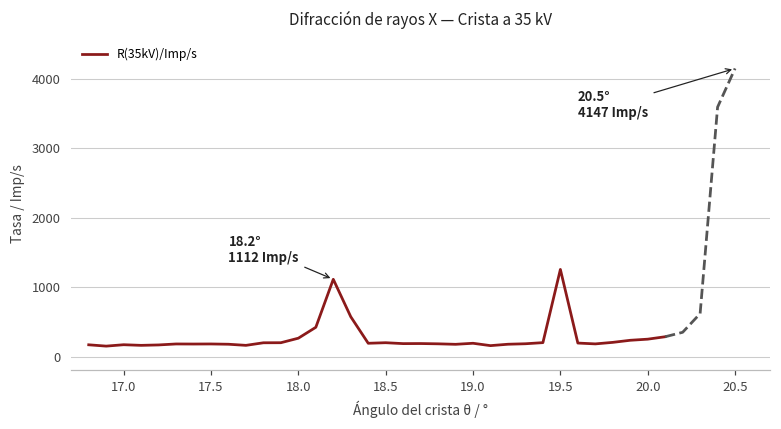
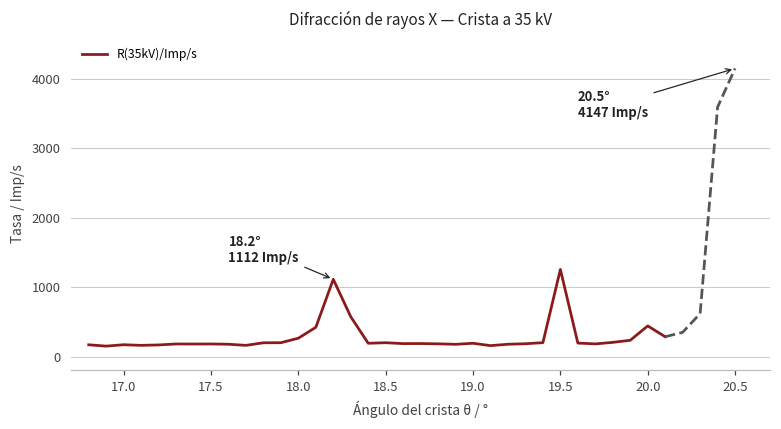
R(35kV)/Imp/s, 20.0: 300 -> 400
